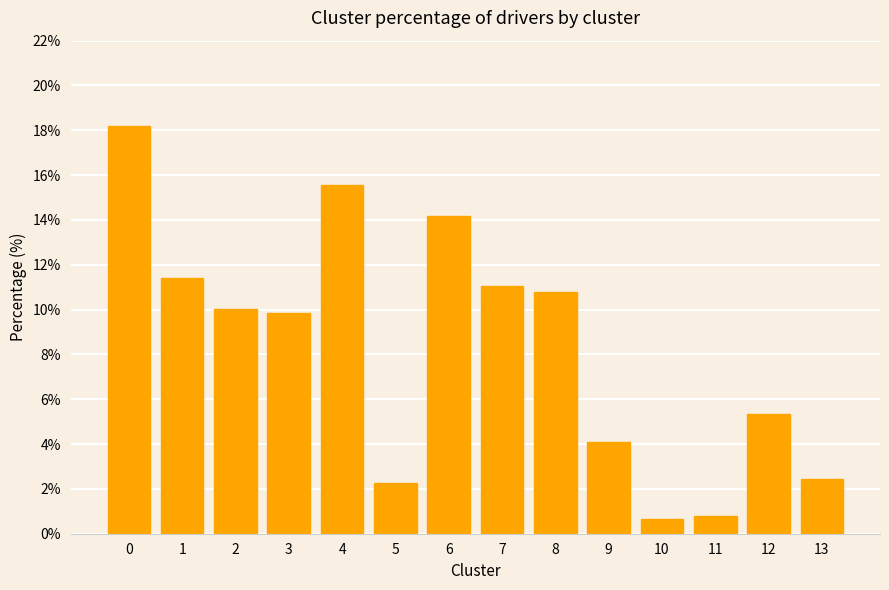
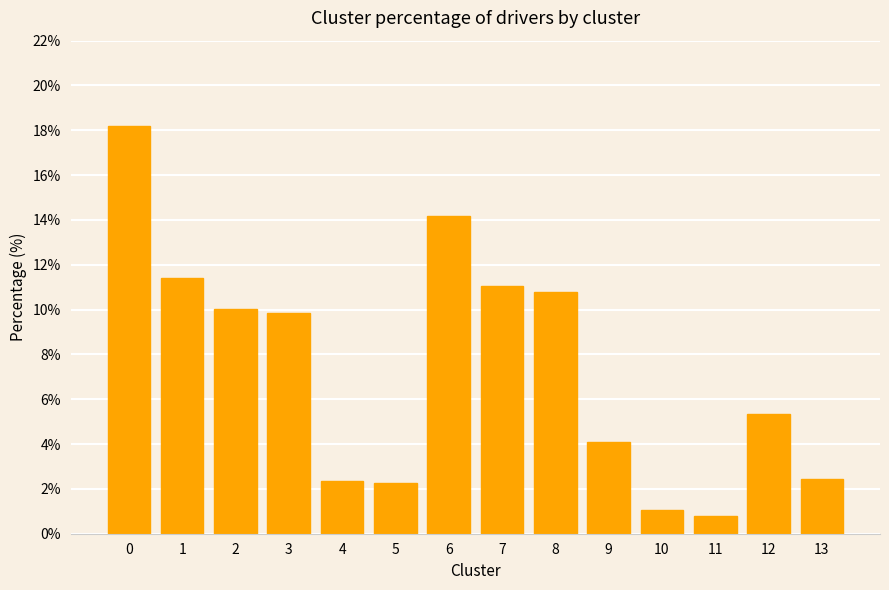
4: 15.6% -> 2.3%
10: 0.7% -> 1.1%
